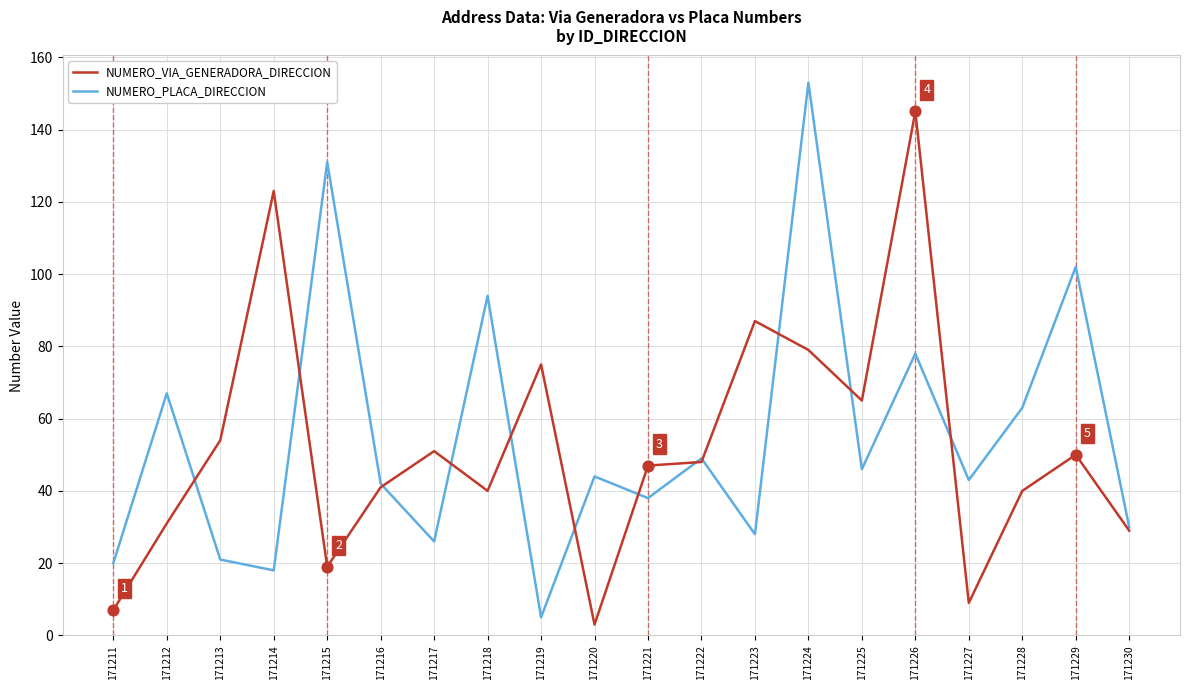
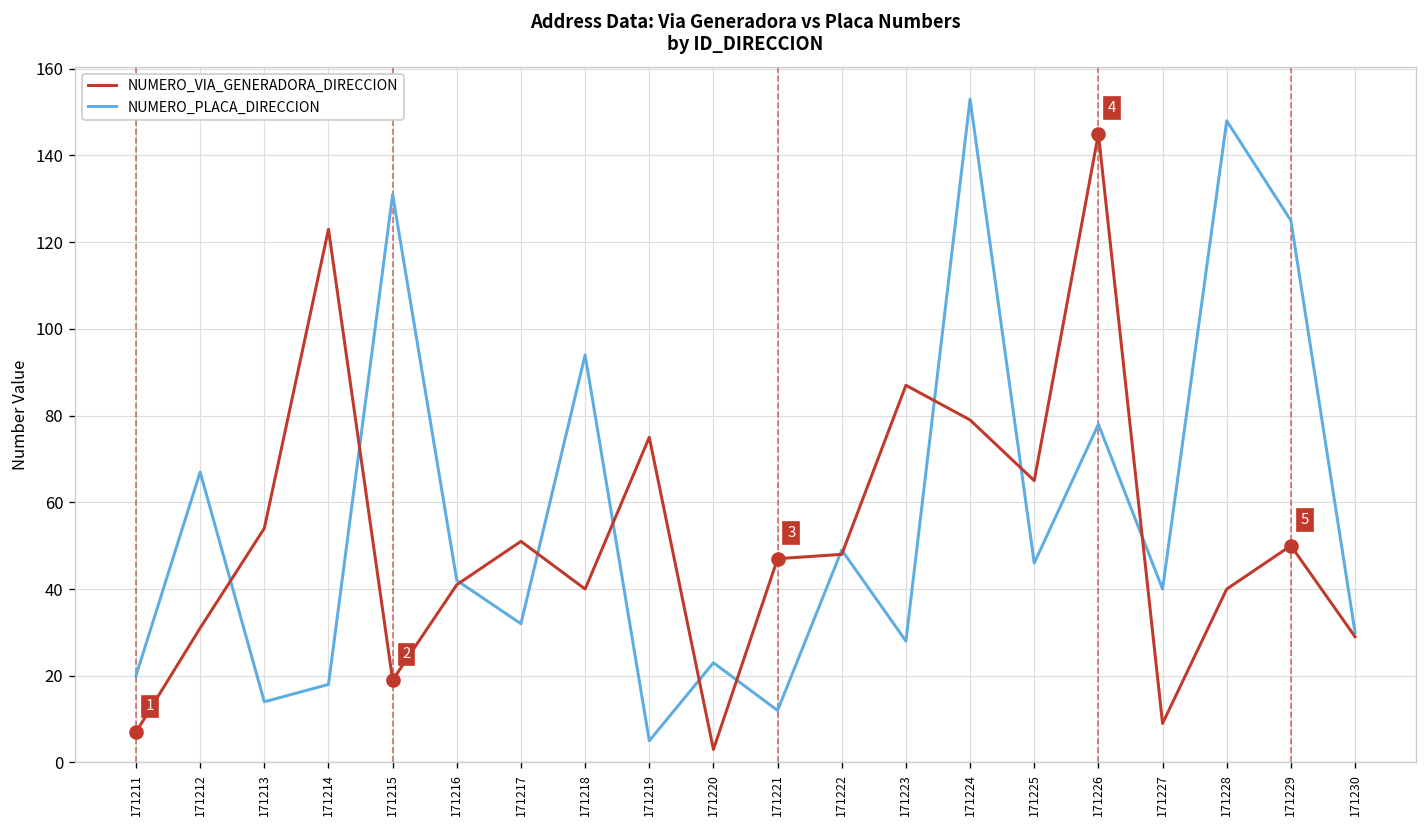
NUMERO_PLACA_DIRECCION, 171213: 21 -> 14
NUMERO_PLACA_DIRECCION, 171217: 26 -> 32
NUMERO_PLACA_DIRECCION, 171220: 44 -> 23
NUMERO_PLACA_DIRECCION, 171221: 38 -> 12
NUMERO_PLACA_DIRECCION, 171227: 43 -> 40
NUMERO_PLACA_DIRECCION, 171228: 63 -> 148
NUMERO_PLACA_DIRECCION, 171229: 102 -> 125
